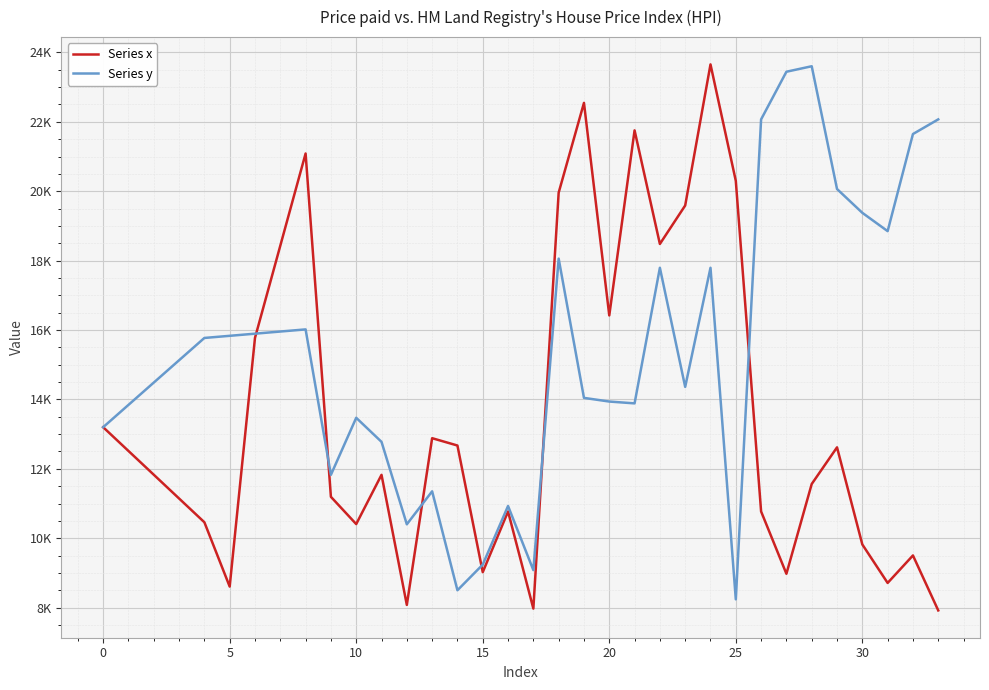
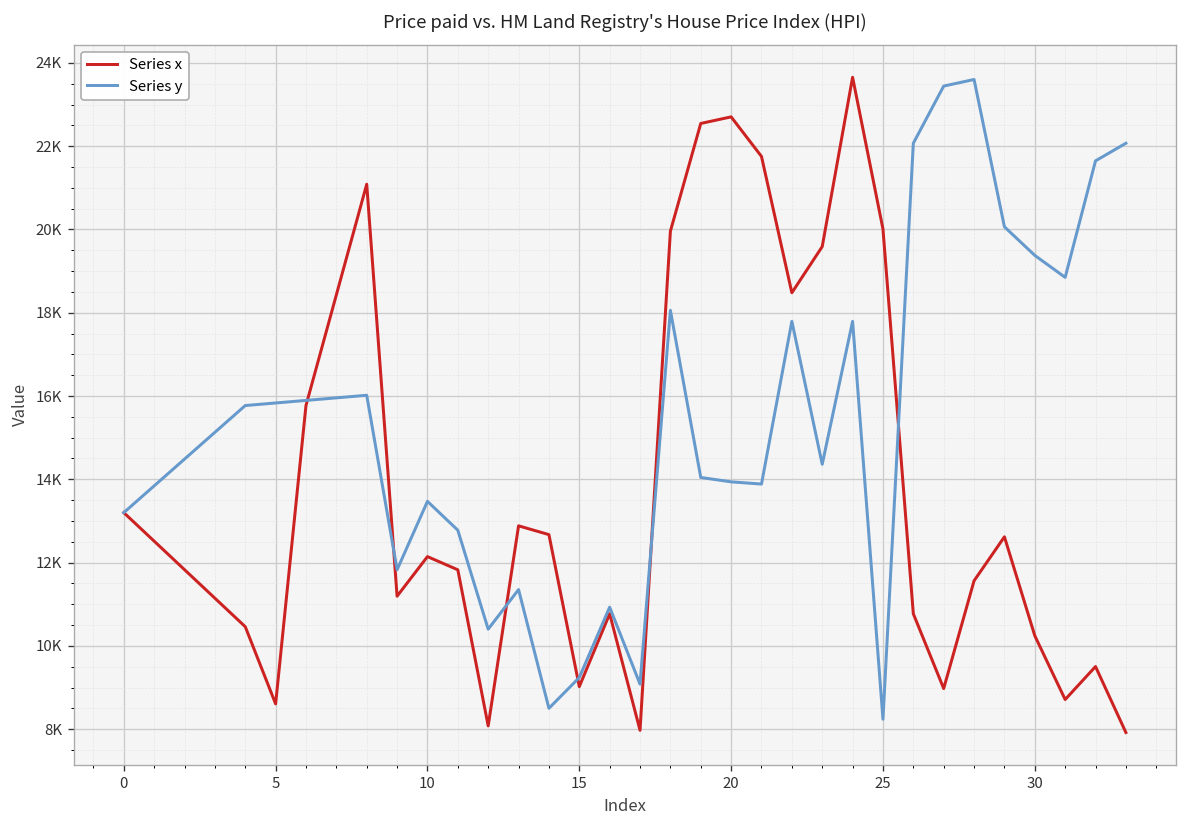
Series x, 10: 10400 -> 12100
Series x, 20: 16400 -> 22700
Series x, 25: 20300 -> 20000
Series x, 30: 9800 -> 10200
